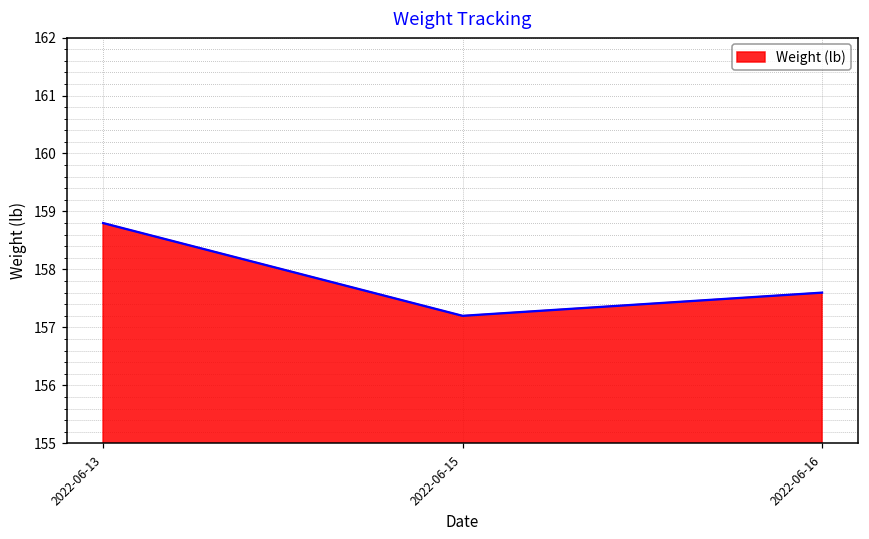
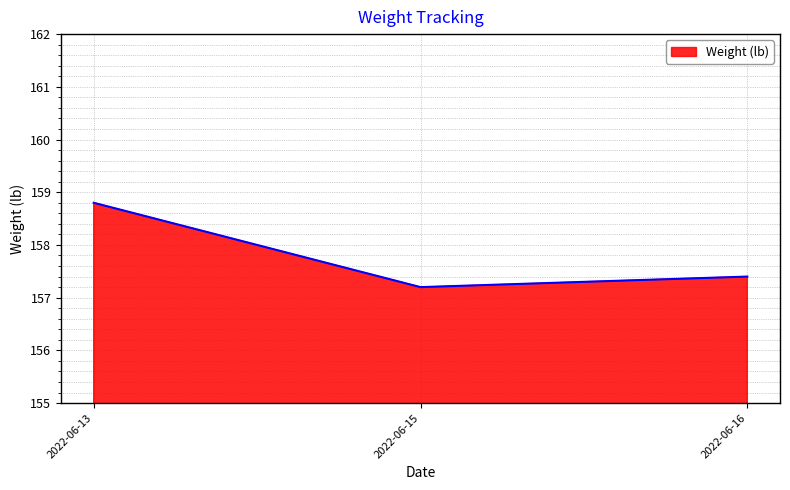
2022-06-16: 157.6 -> 157.4
